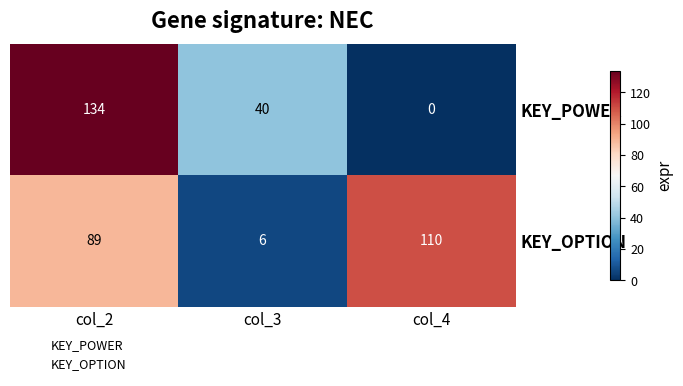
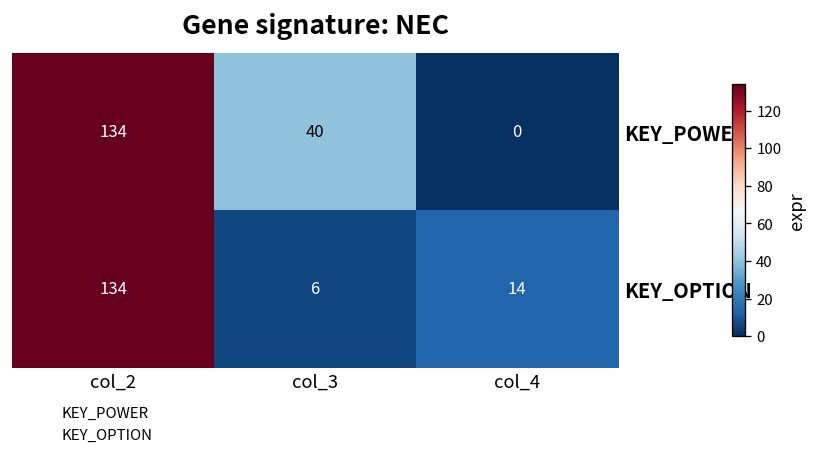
KEY_OPTION, col_2: 89 -> 134
KEY_OPTION, col_4: 110 -> 14
